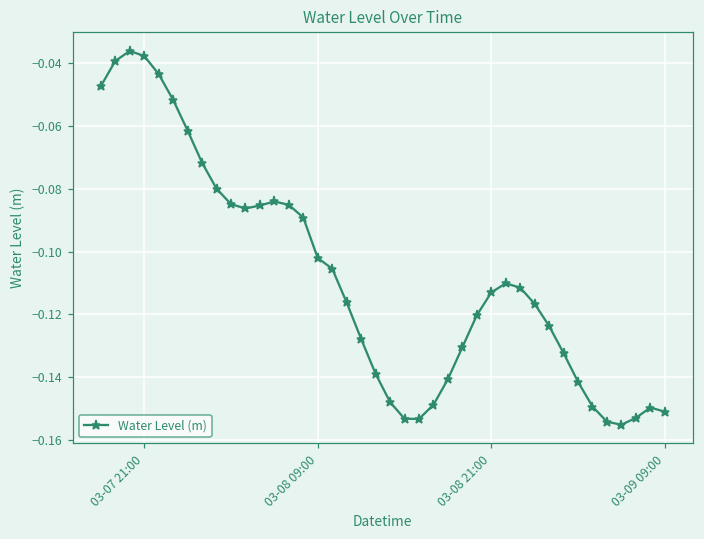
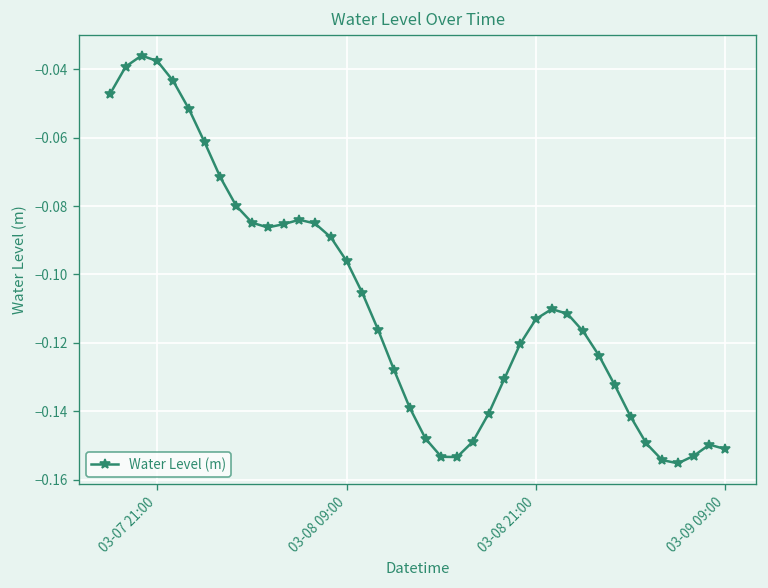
03-08 09:00: -0.102 -> -0.096
